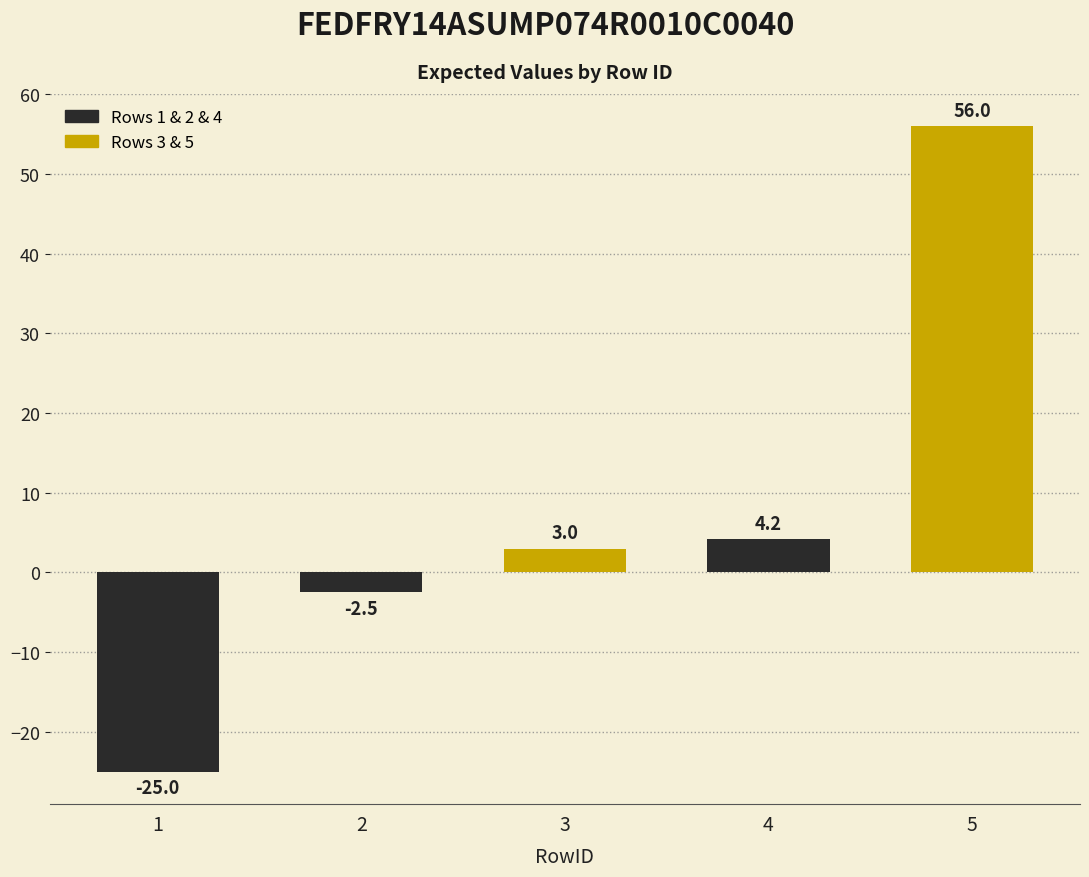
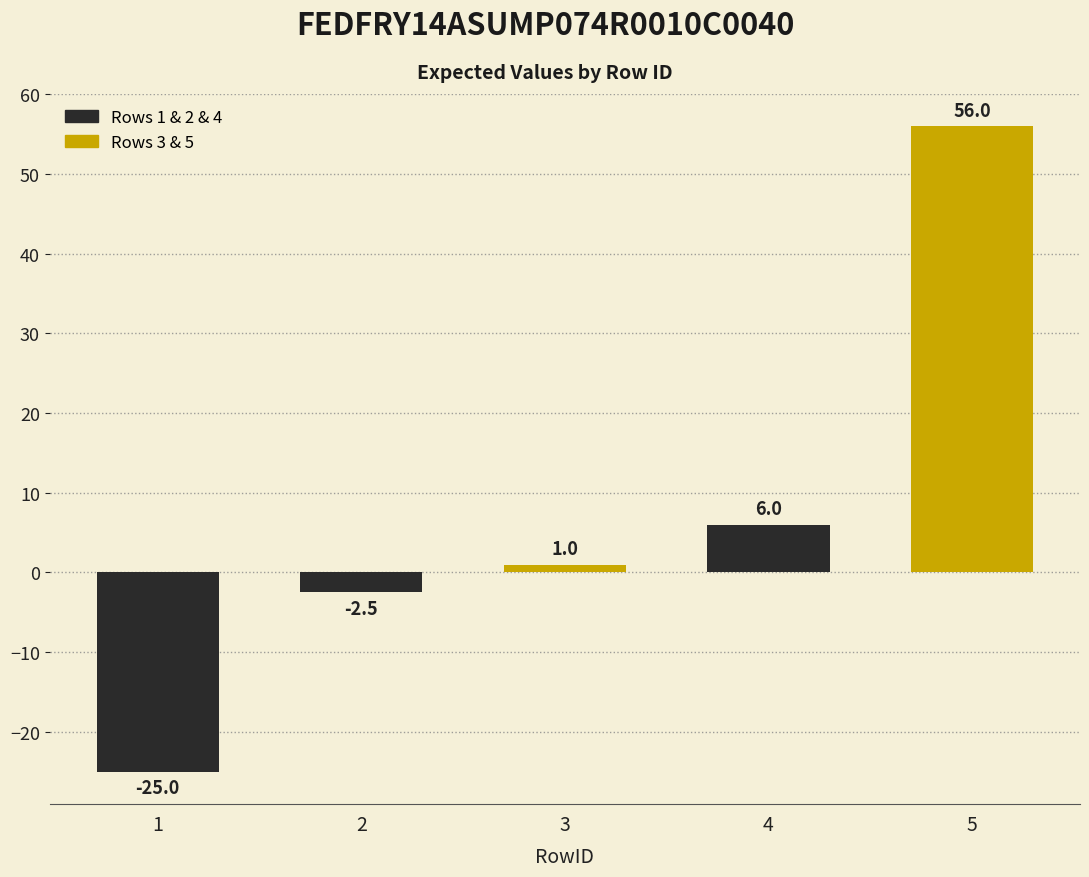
3: 3.0 -> 1.0
4: 4.2 -> 6.0
